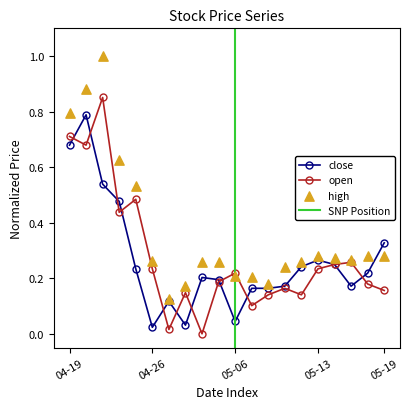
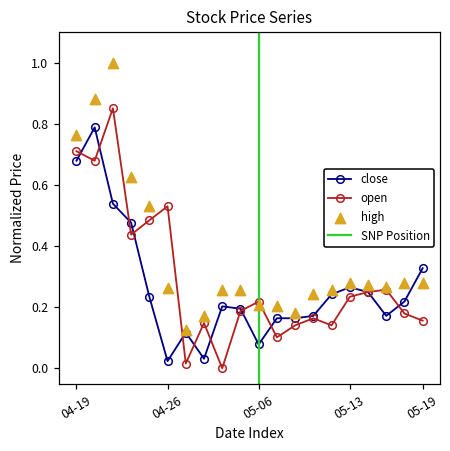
high, 04-19: 0.80 -> 0.77
open, 04-26: 0.23 -> 0.53
close, 05-06: 0.04 -> 0.08
